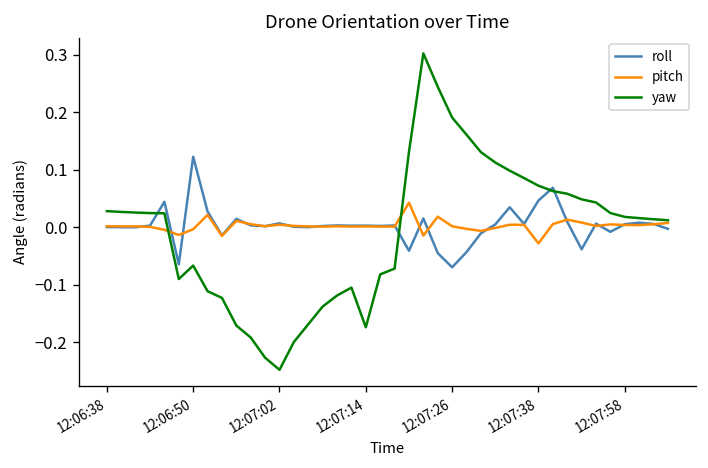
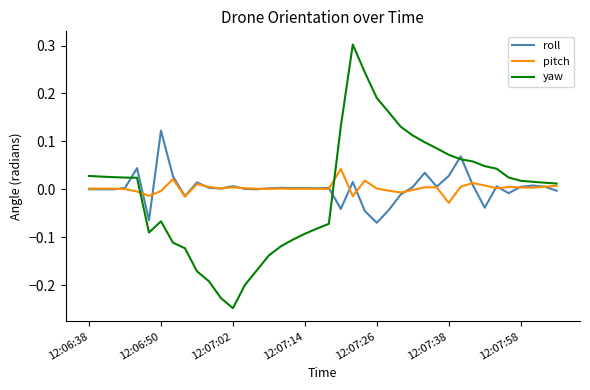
yaw, 12:07:14: -0.17 -> -0.09
roll, 12:07:38: 0.05 -> 0.03
